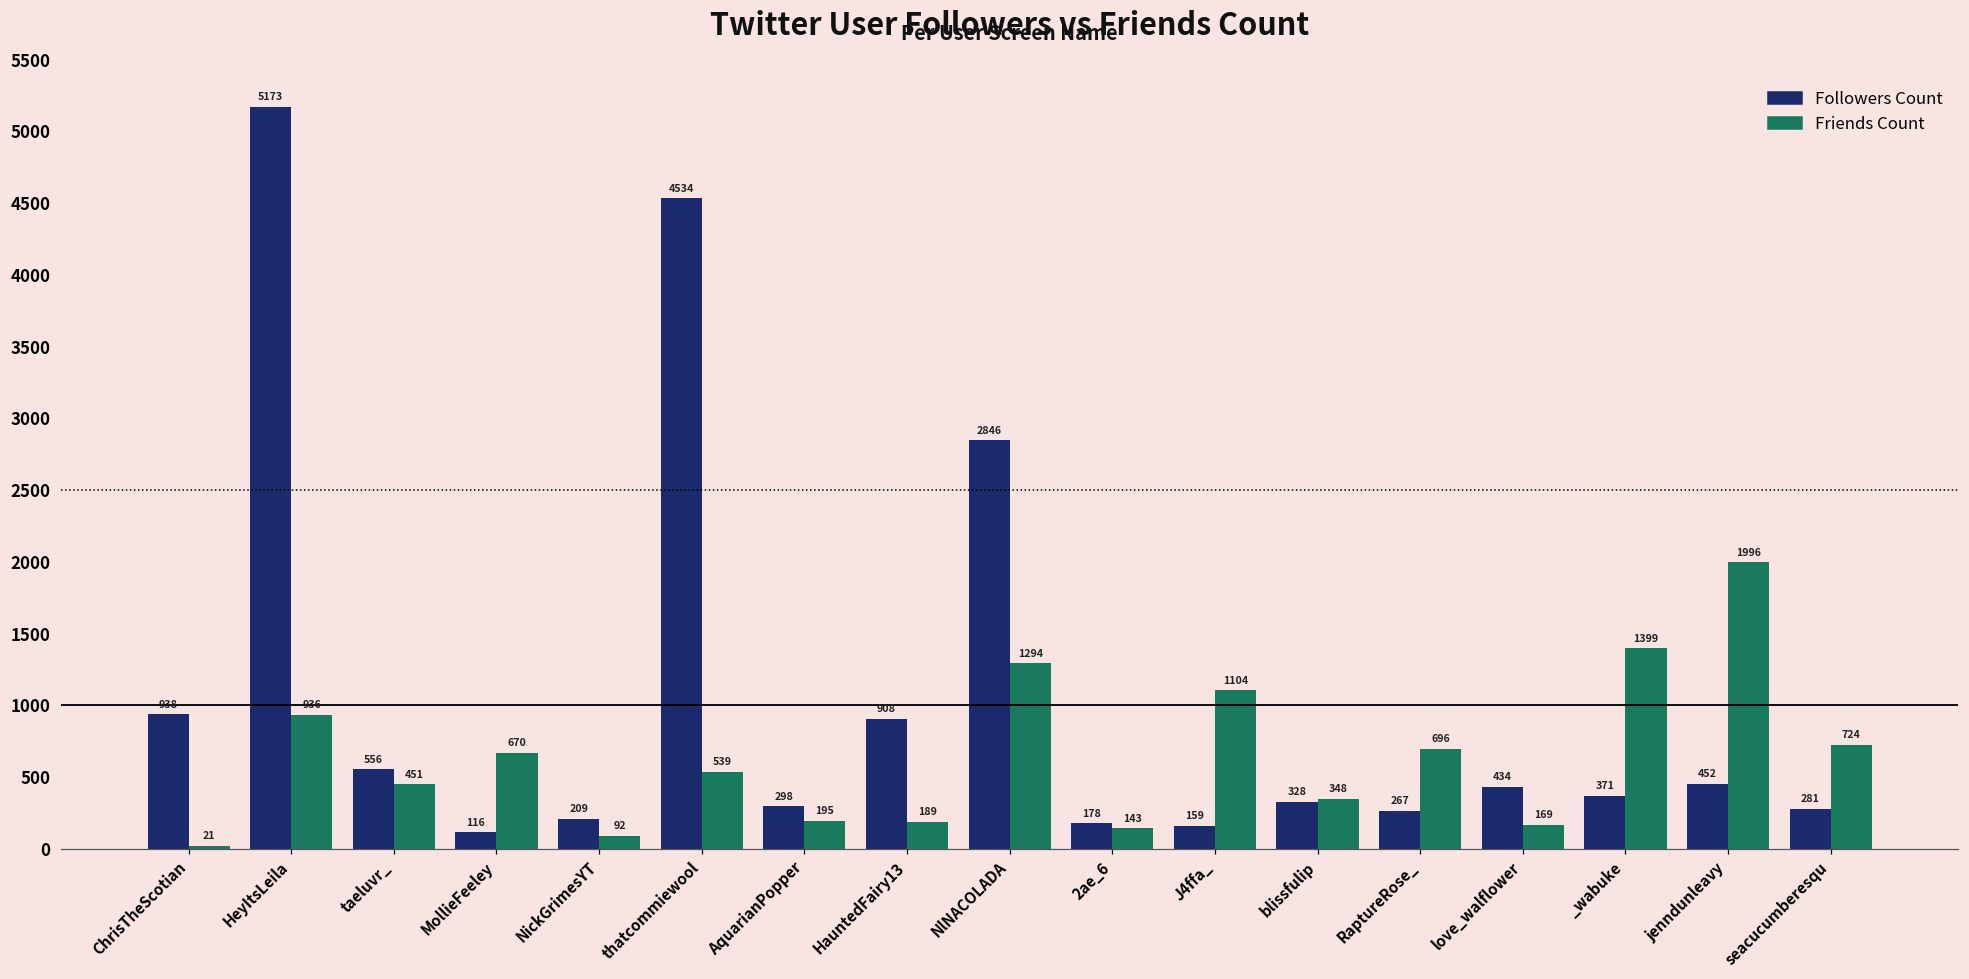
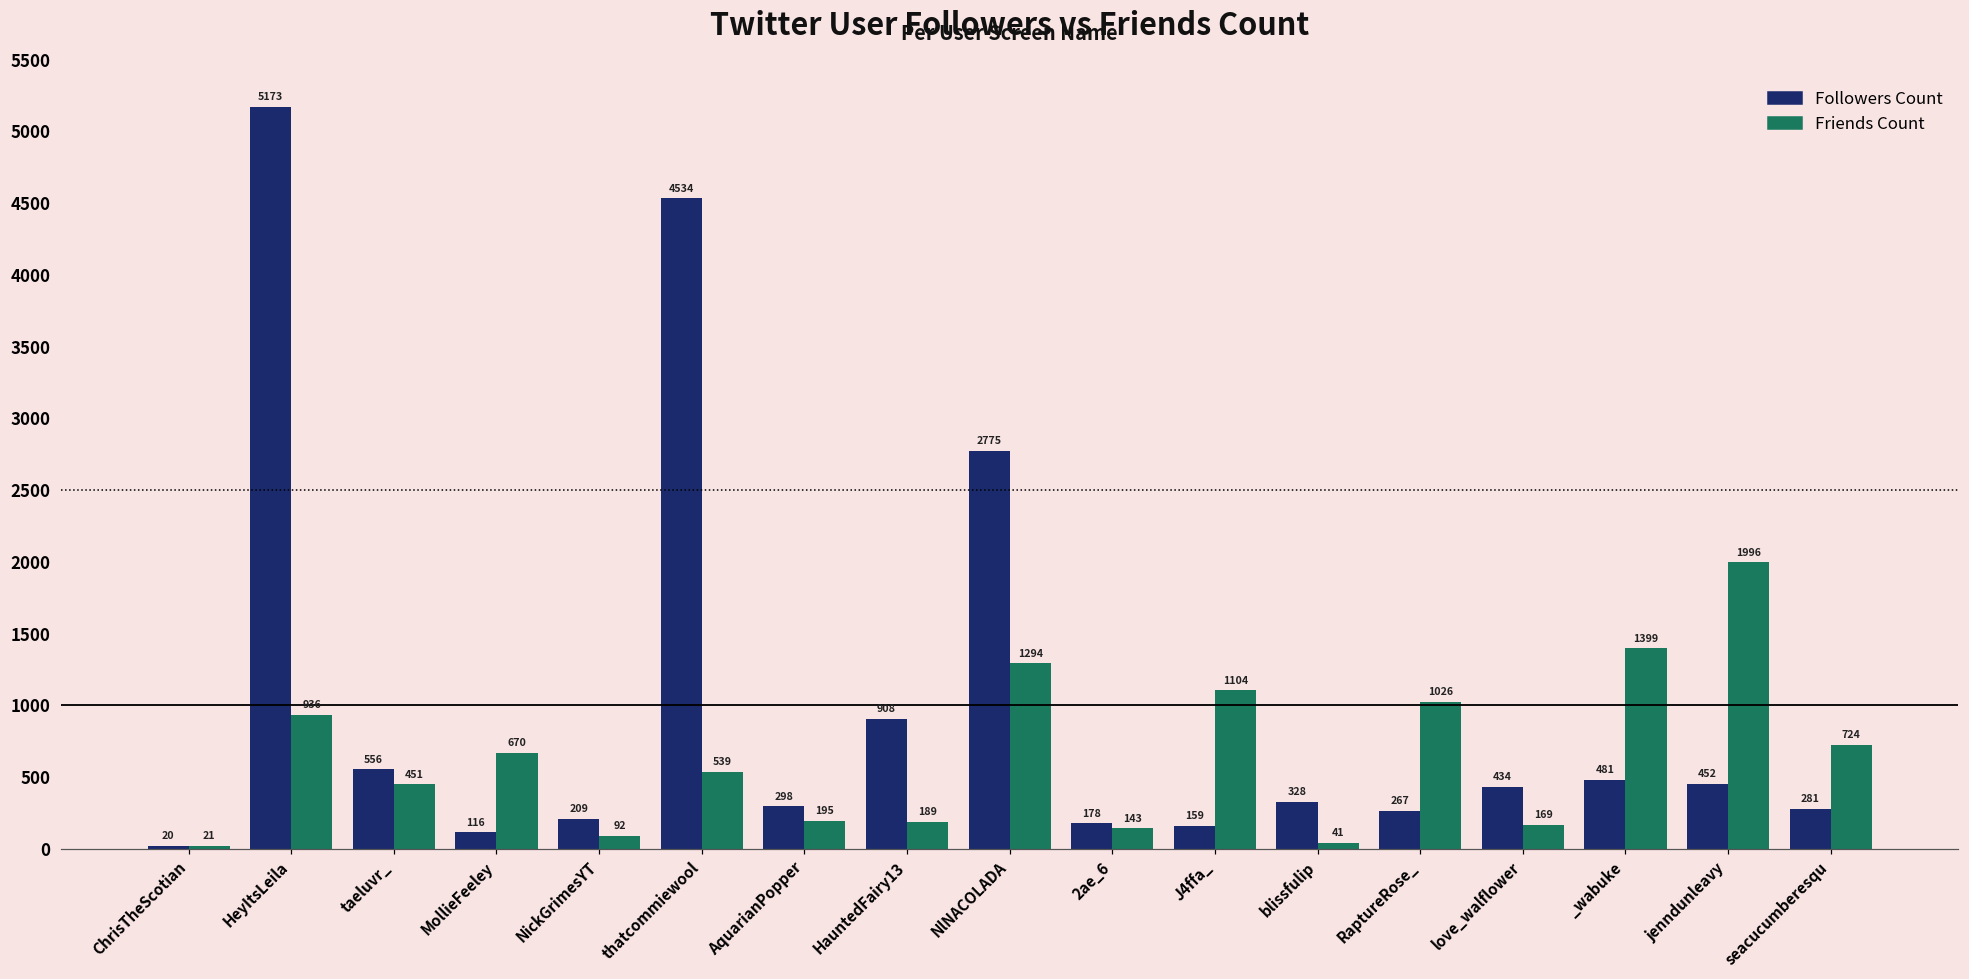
Followers Count, ChrisTheScotian: 938 -> 20
Followers Count, NlNACOLADA: 2846 -> 2775
Friends Count, blissfulip: 348 -> 41
Friends Count, RaptureRose_: 696 -> 1026
Followers Count, _wabuke: 371 -> 481
